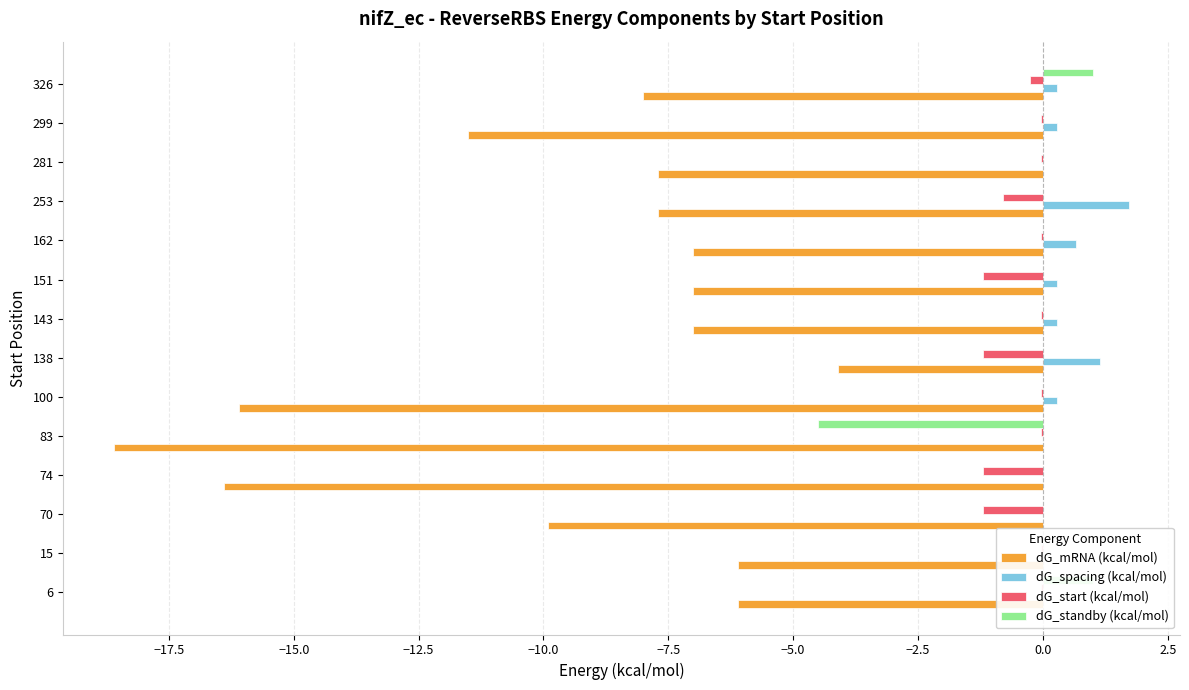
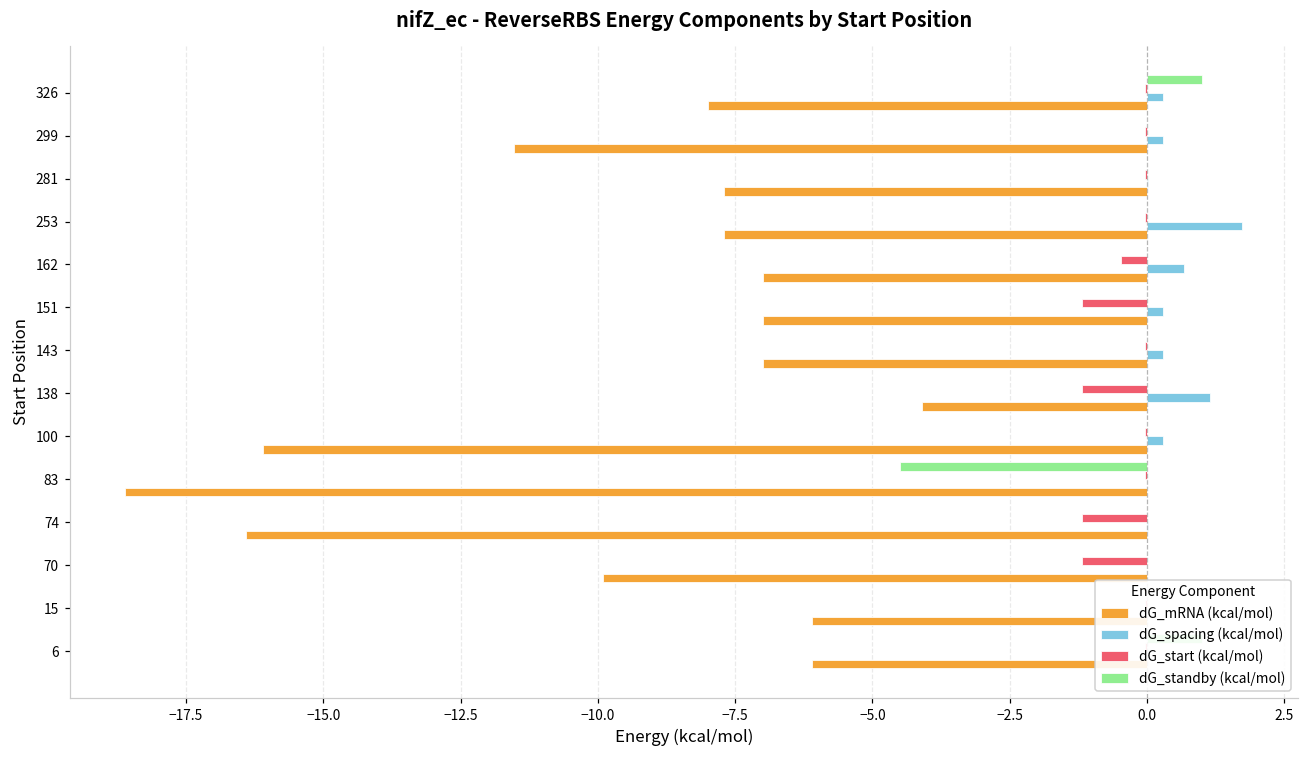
dG_start (kcal/mol), 326: -0.3 -> 0.0
dG_start (kcal/mol), 253: -0.8 -> 0.0
dG_start (kcal/mol), 162: 0.0 -> -0.5
